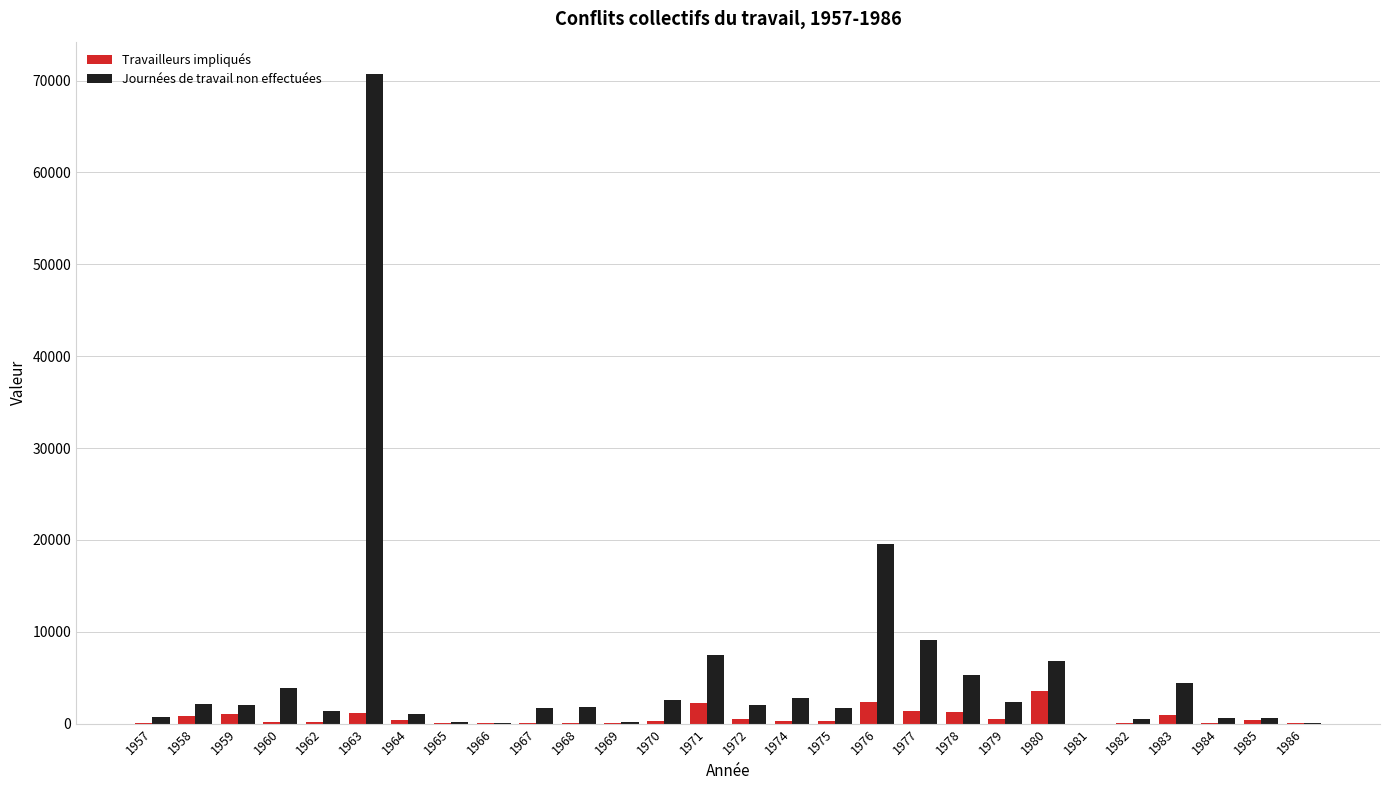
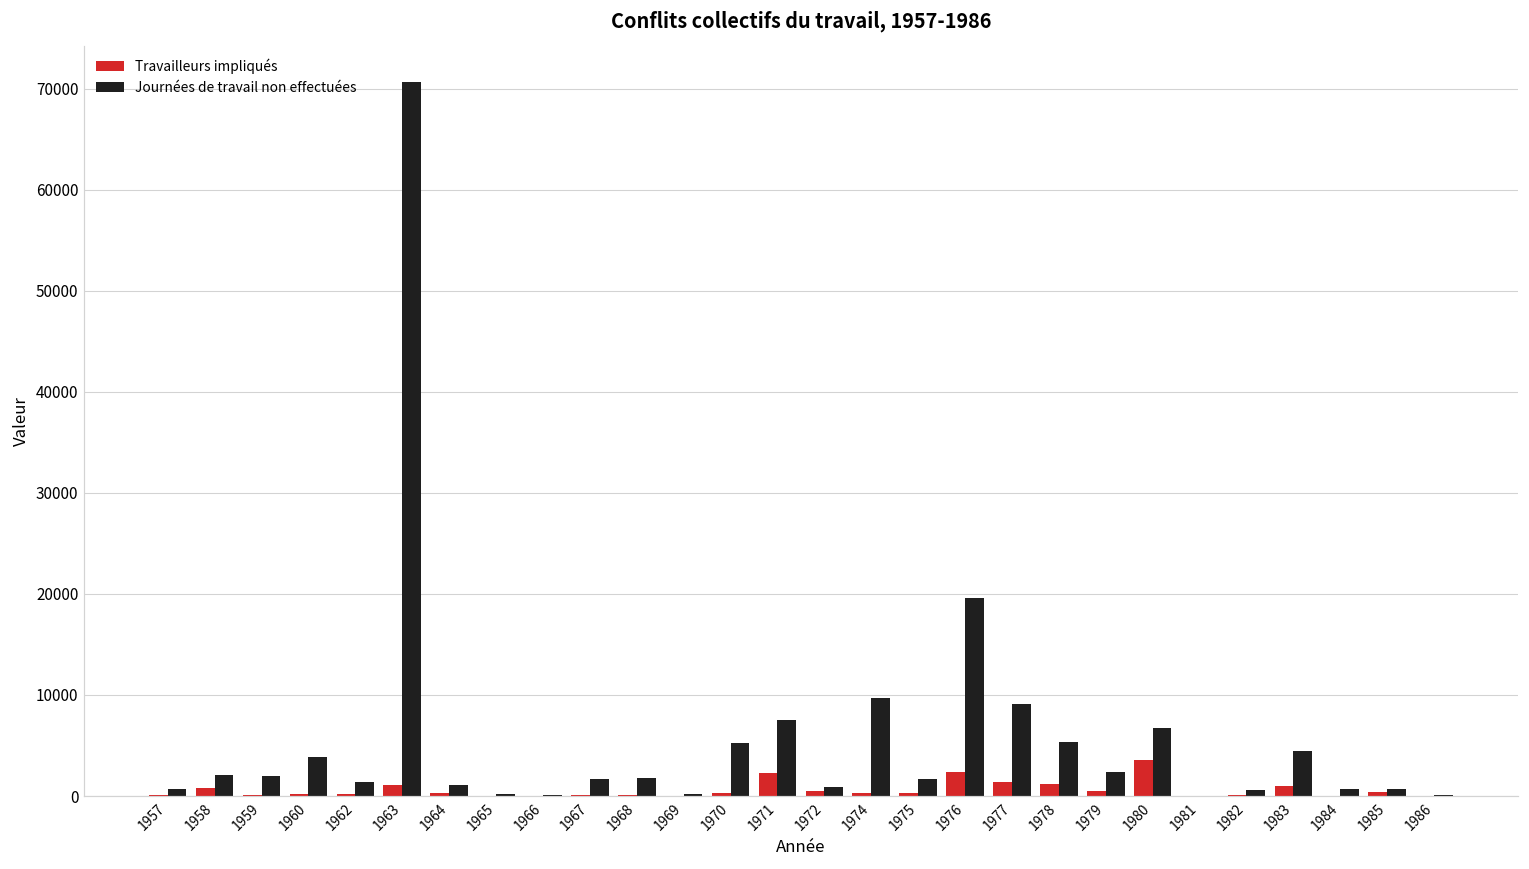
Travailleurs impliqués, 1959: 1000 -> 0
Journées de travail non effectuées, 1970: 3000 -> 5000
Journées de travail non effectuées, 1972: 2000 -> 1000
Journées de travail non effectuées, 1974: 3000 -> 10000
